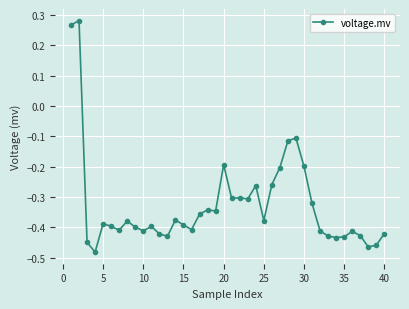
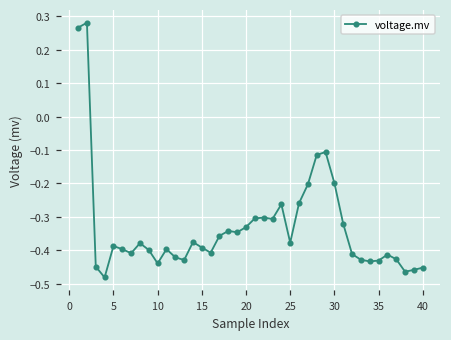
10: -0.41 -> -0.44
20: -0.19 -> -0.33
40: -0.42 -> -0.45
